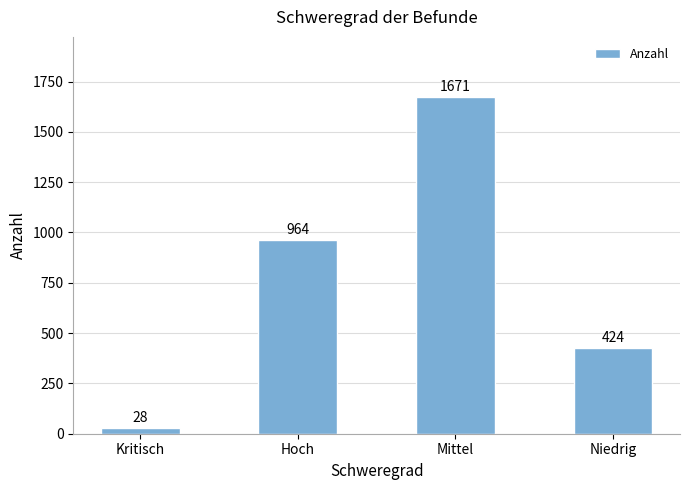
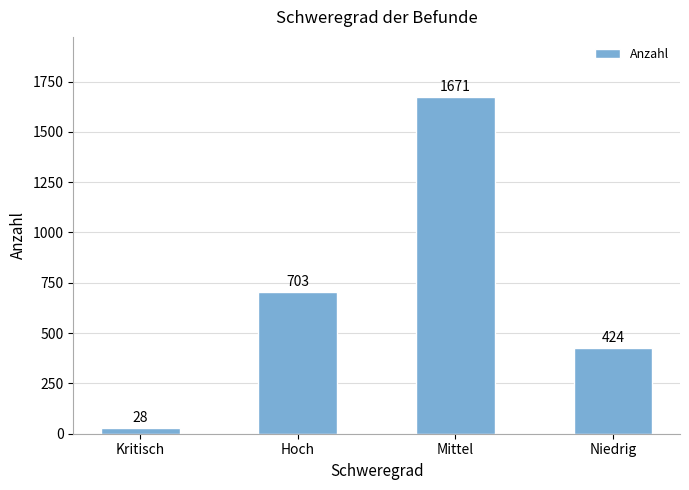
Hoch: 964 -> 703
